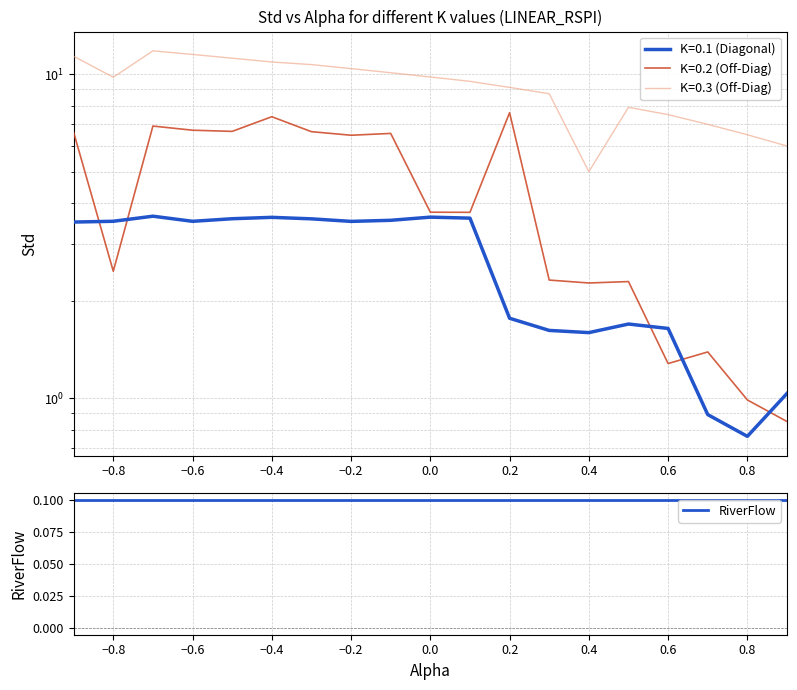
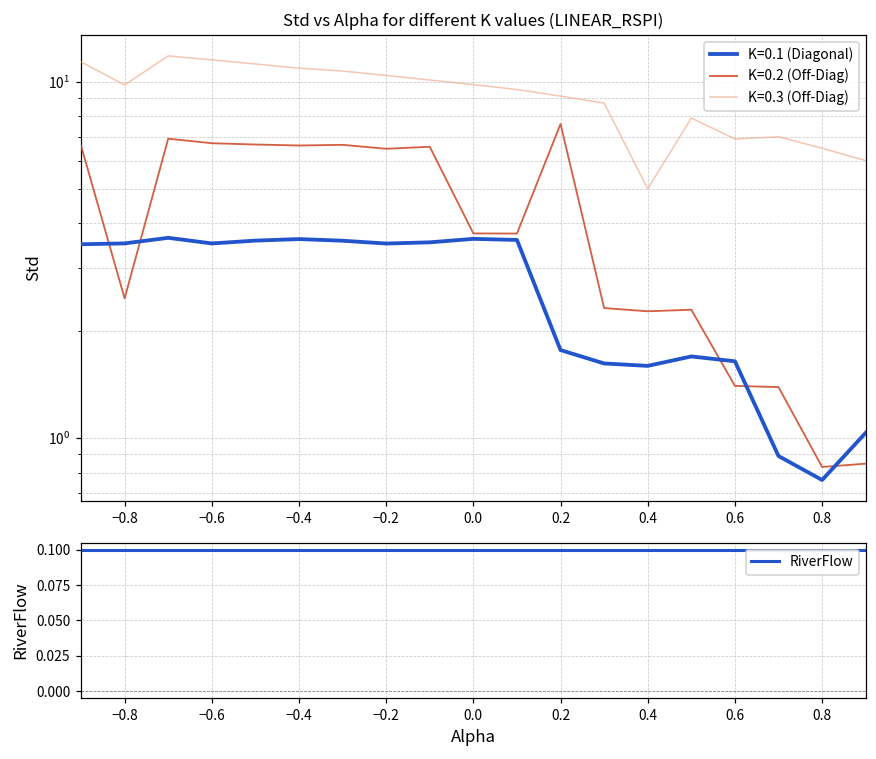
Std vs Alpha for different K values (LINEAR_RSPI), K=0.2 (Off-Diag), −0.4: 7.4 -> 6.6
Std vs Alpha for different K values (LINEAR_RSPI), K=0.2 (Off-Diag), 0.6: 1.28 -> 1.40
Std vs Alpha for different K values (LINEAR_RSPI), K=0.3 (Off-Diag), 0.6: 7.5 -> 6.9
Std vs Alpha for different K values (LINEAR_RSPI), K=0.2 (Off-Diag), 0.8: 0.99 -> 0.83
